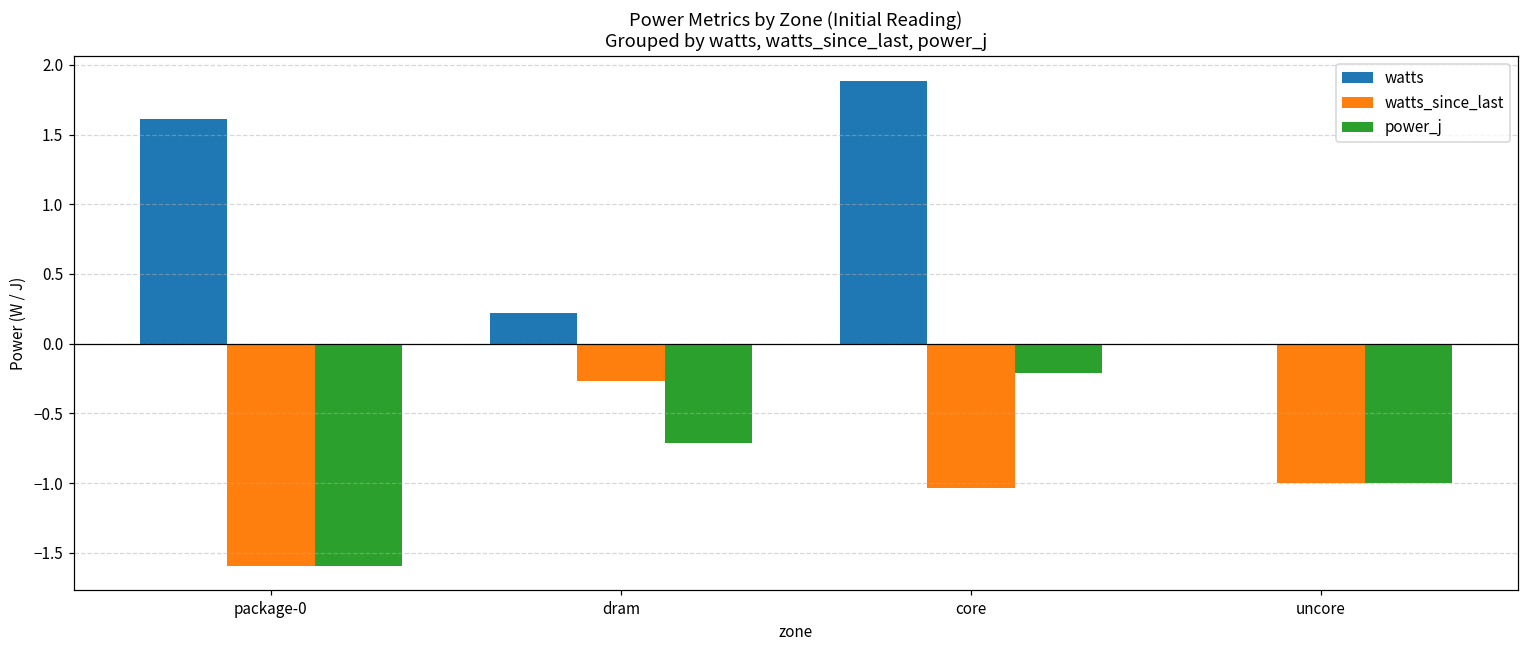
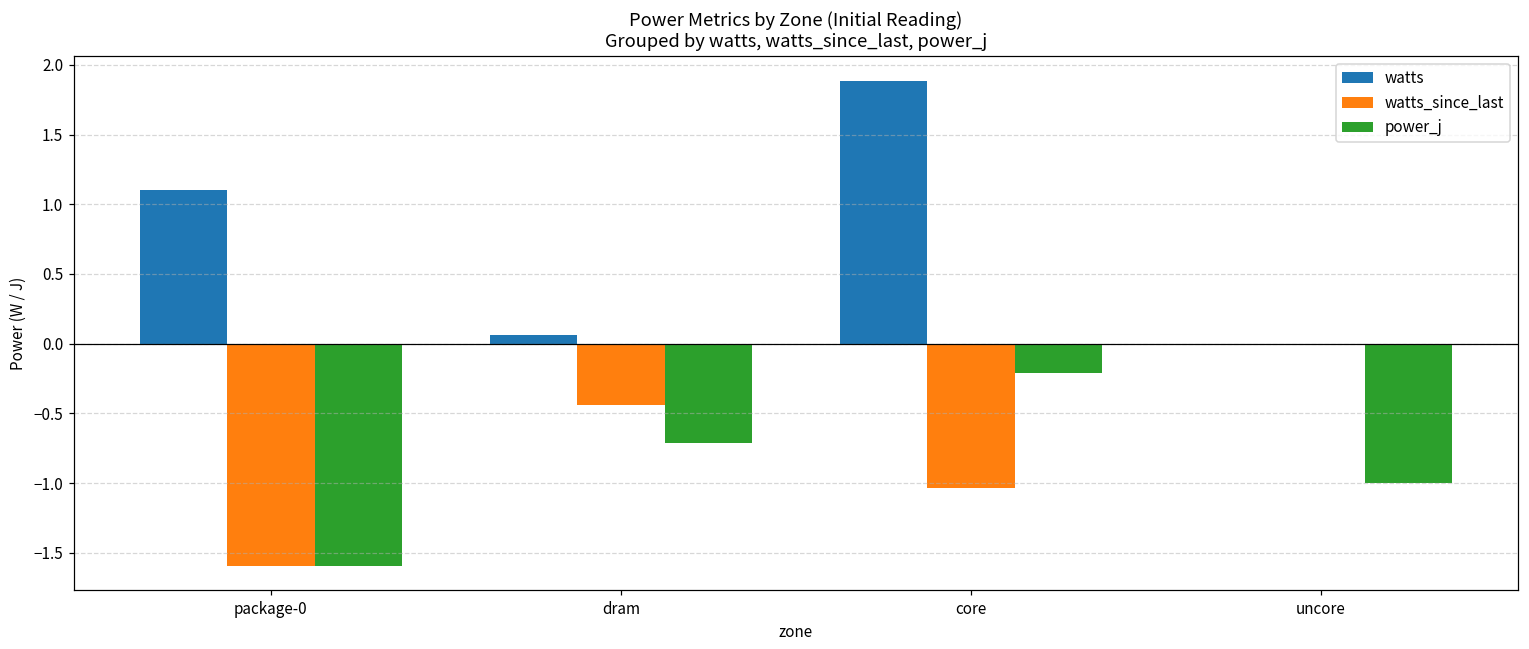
watts, package-0: 1.61 -> 1.10
watts, dram: 0.22 -> 0.06
watts_since_last, dram: -0.27 -> -0.44
watts_since_last, uncore: -1 -> 0
